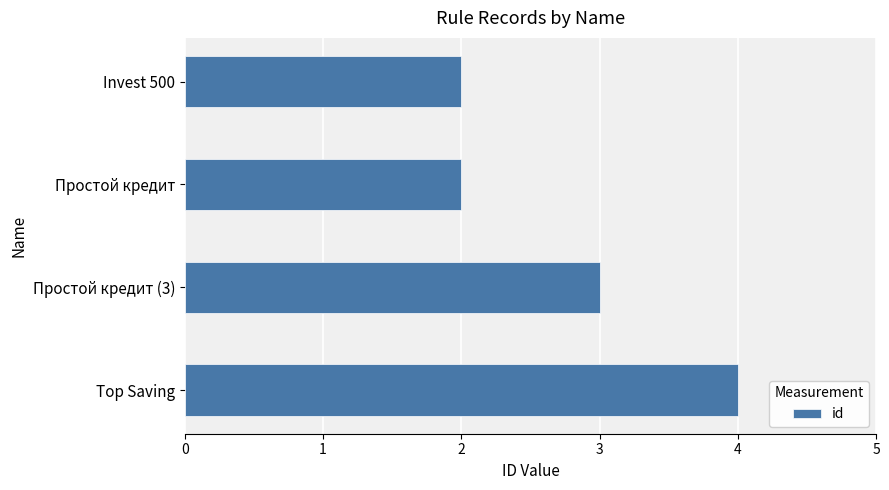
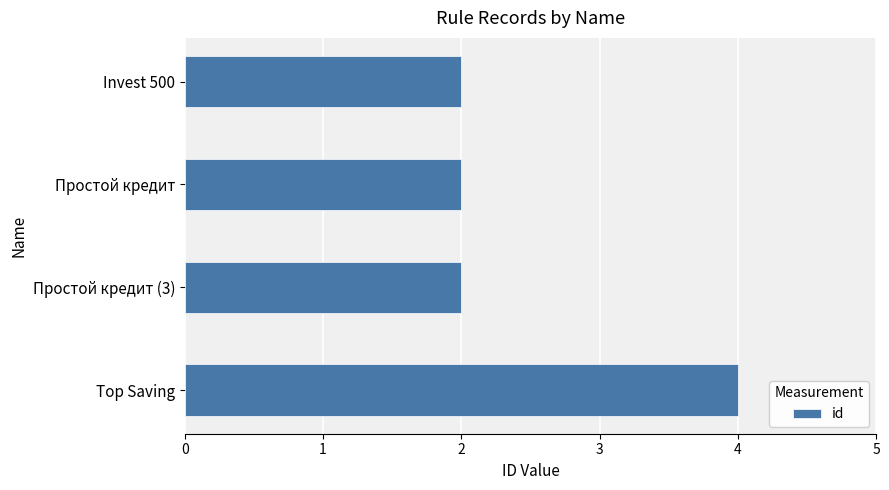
Простой кредит (3): 3 -> 2
